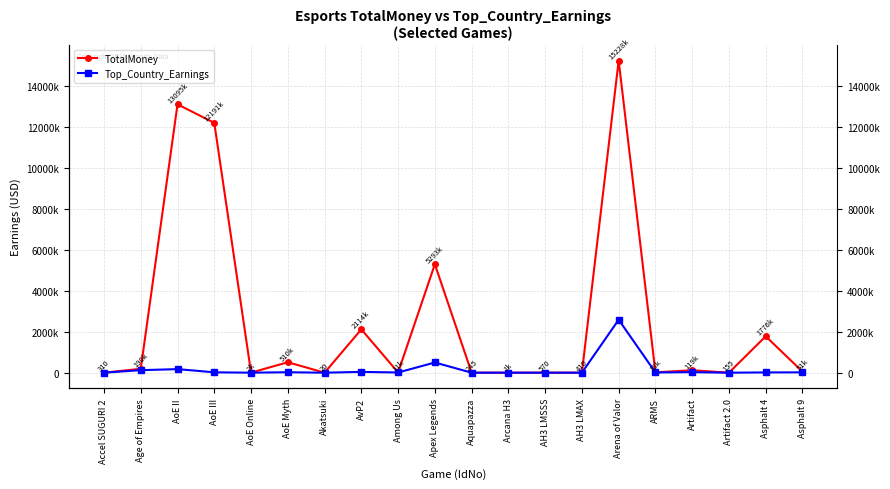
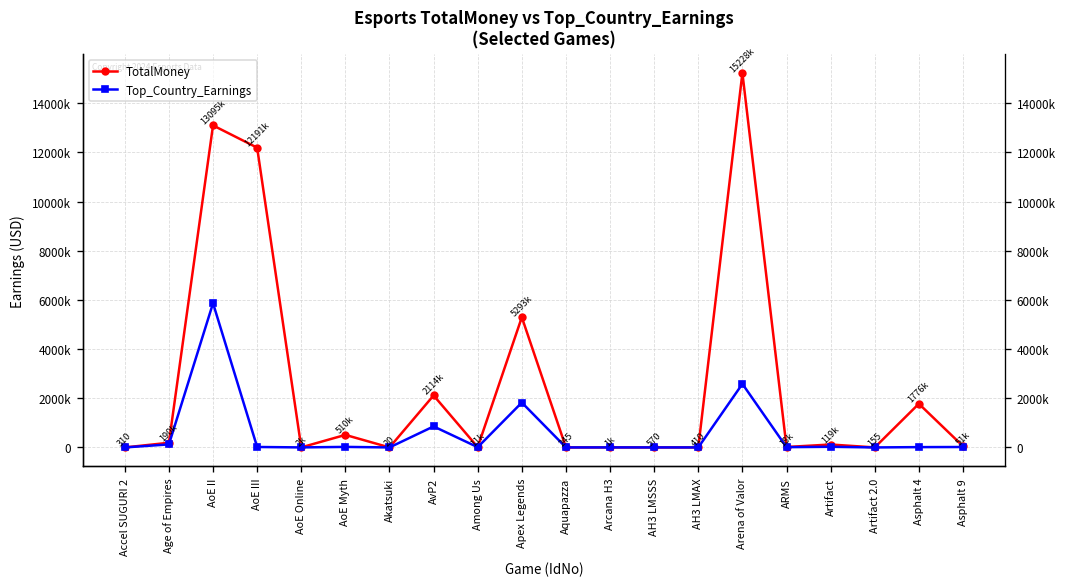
Top_Country_Earnings, AoE II: 200000 -> 5900000
Top_Country_Earnings, AvP2: 0 -> 900000
Top_Country_Earnings, Apex Legends: 500000 -> 1800000
